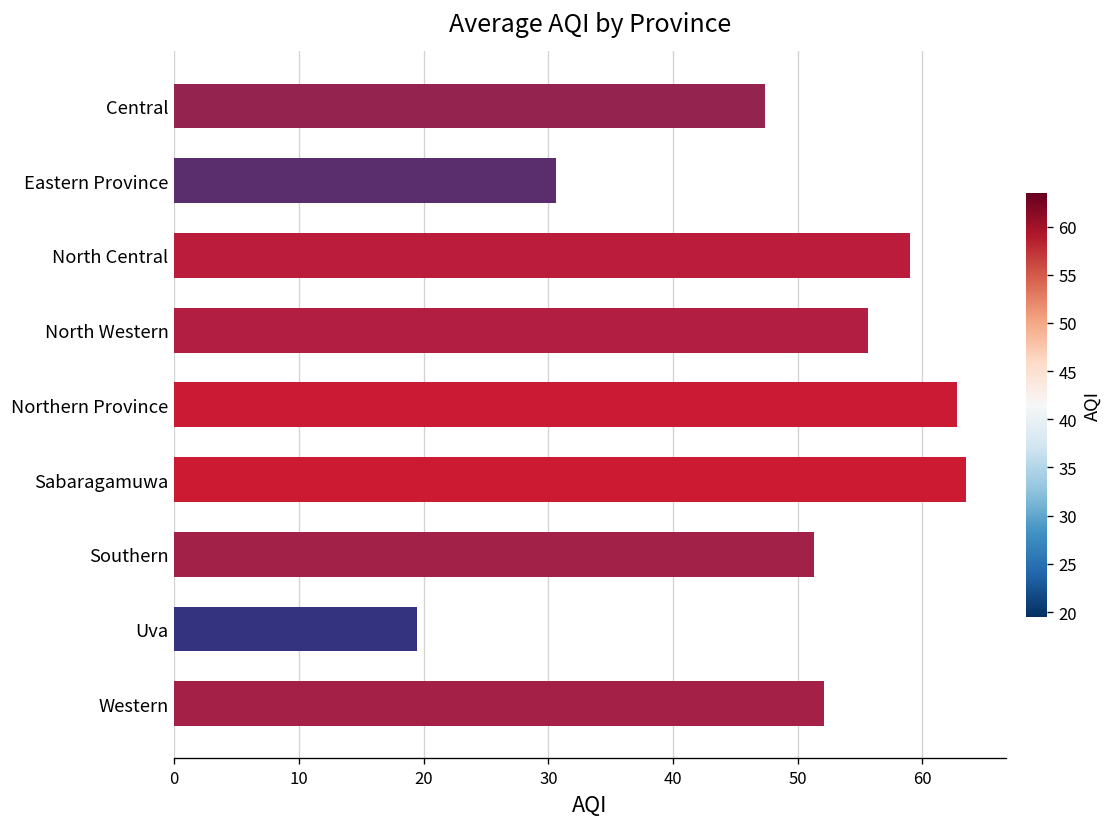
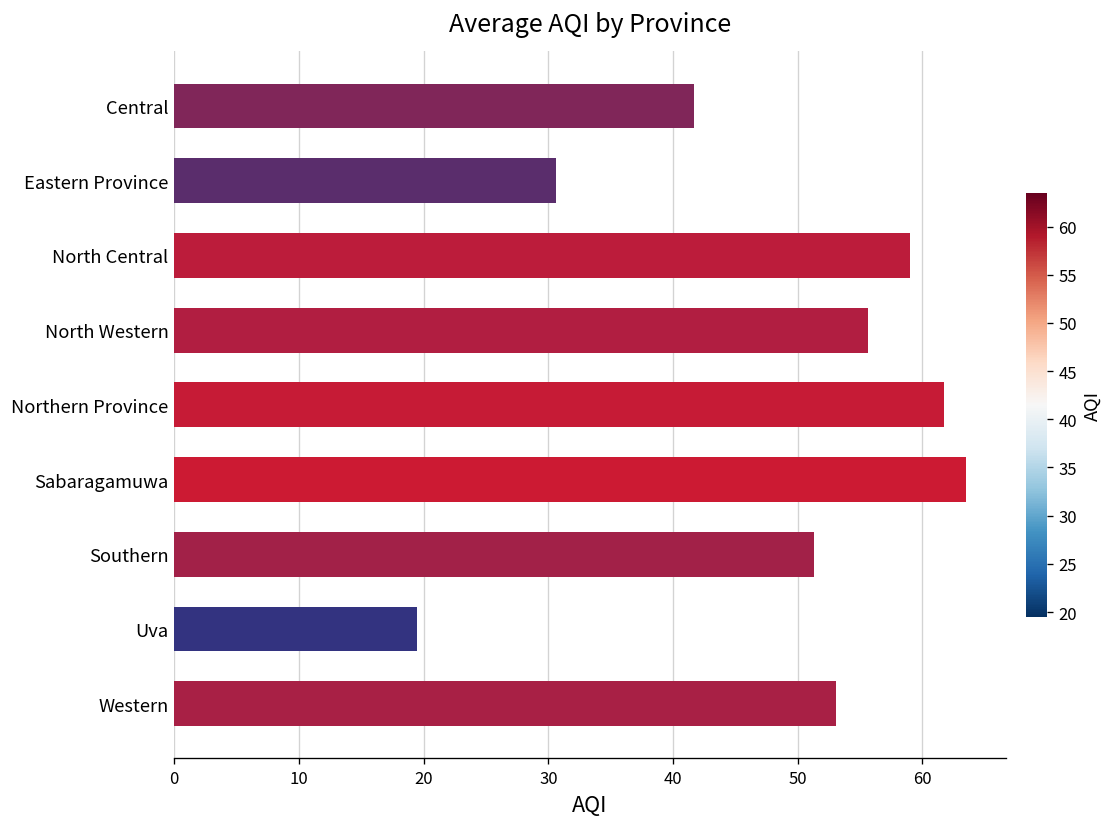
Central: 47.4 -> 41.7
Northern Province: 62.8 -> 61.8
Western: 52.1 -> 53.1
